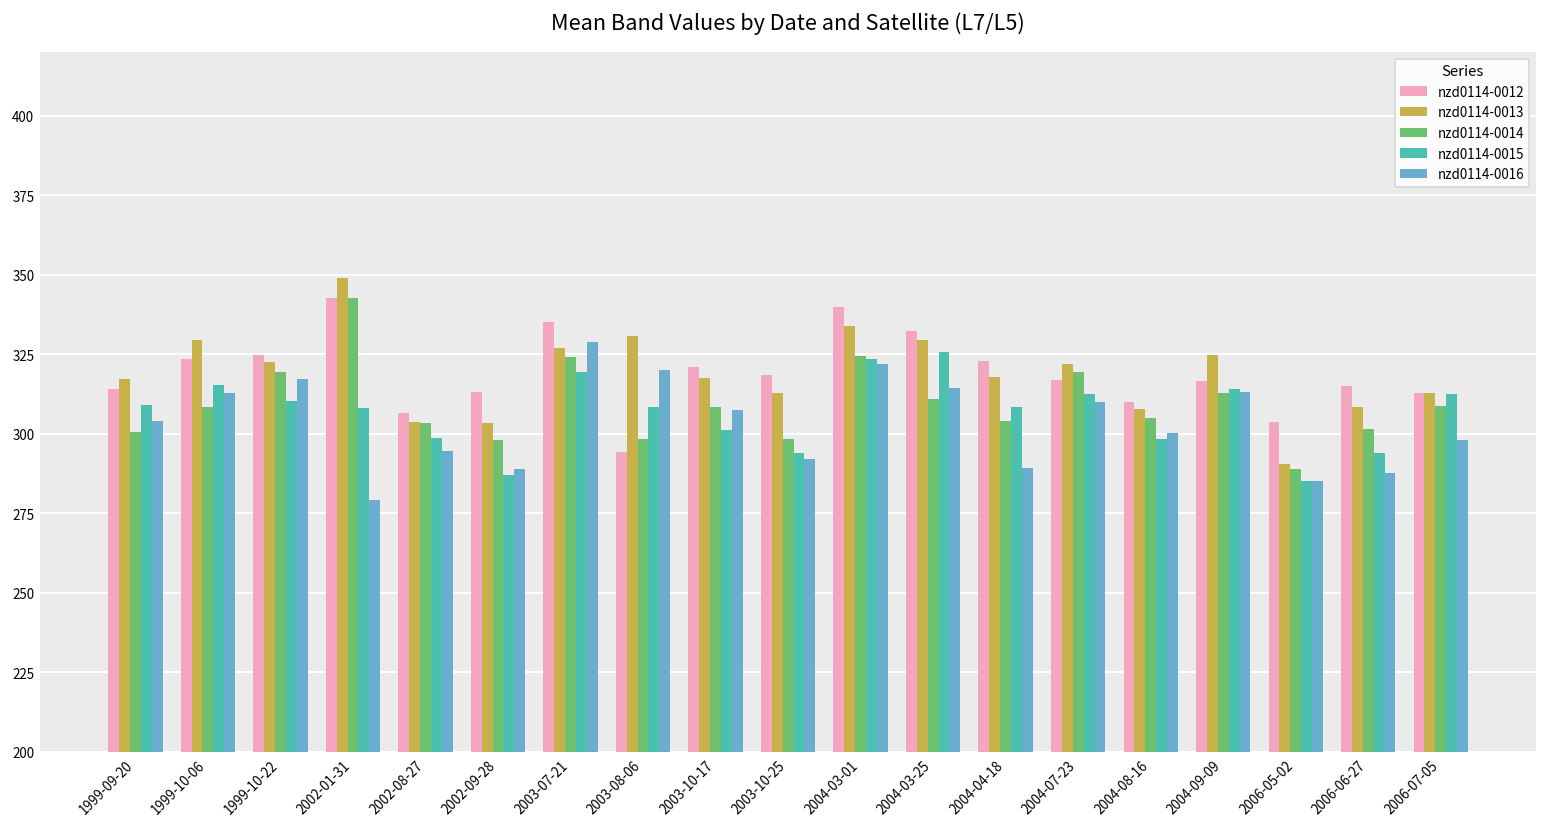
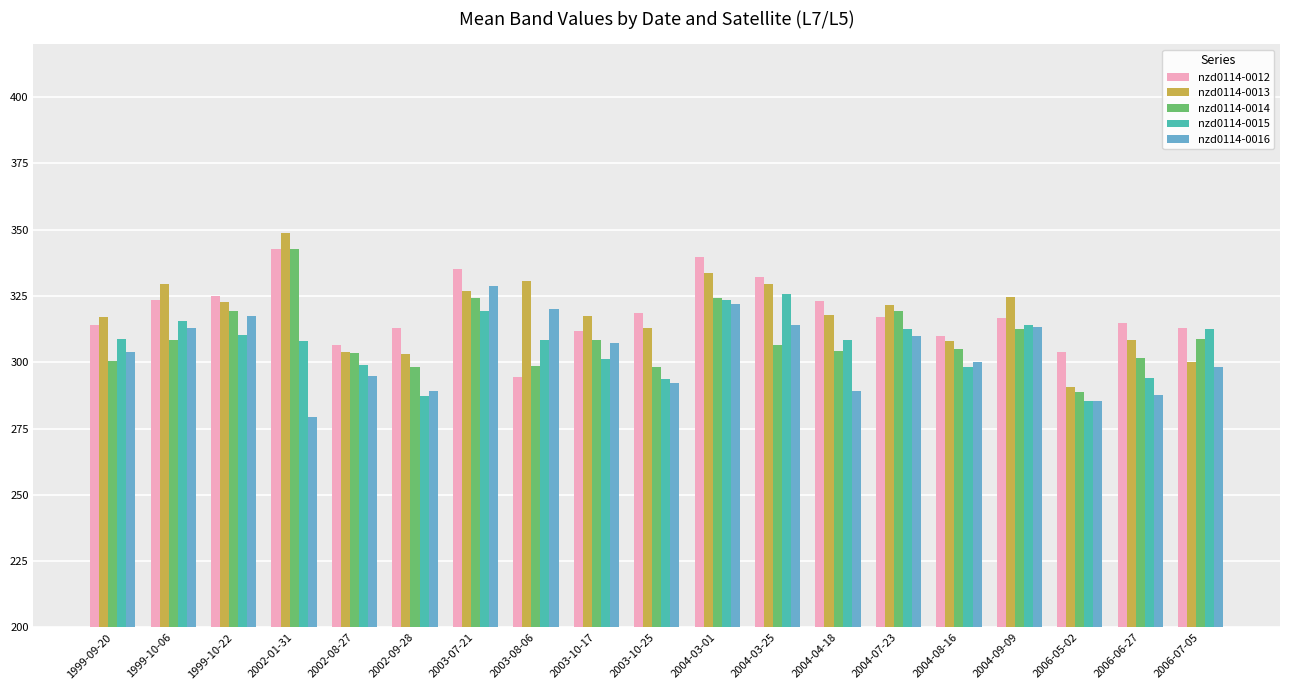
nzd0114-0012, 2003-10-17: 321 -> 312
nzd0114-0014, 2004-03-25: 311 -> 307
nzd0114-0013, 2006-07-05: 313 -> 300
